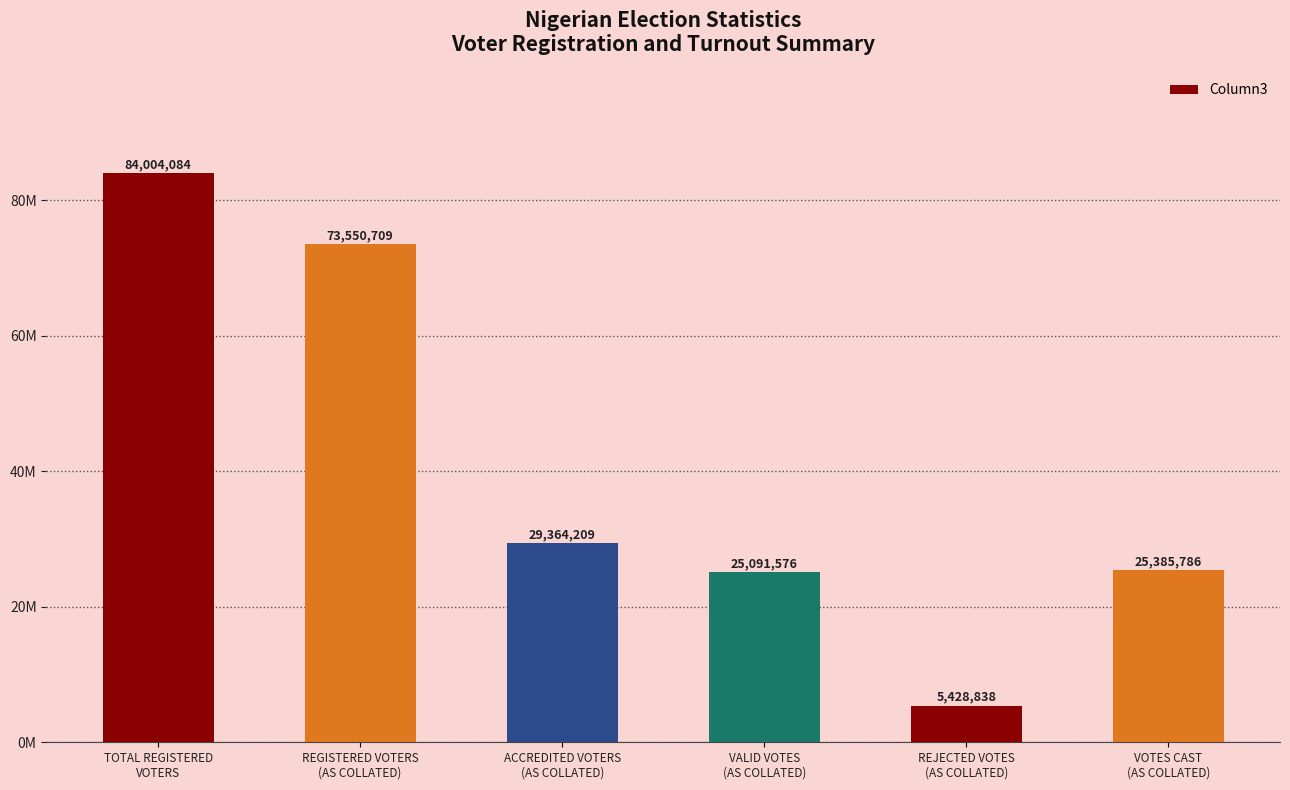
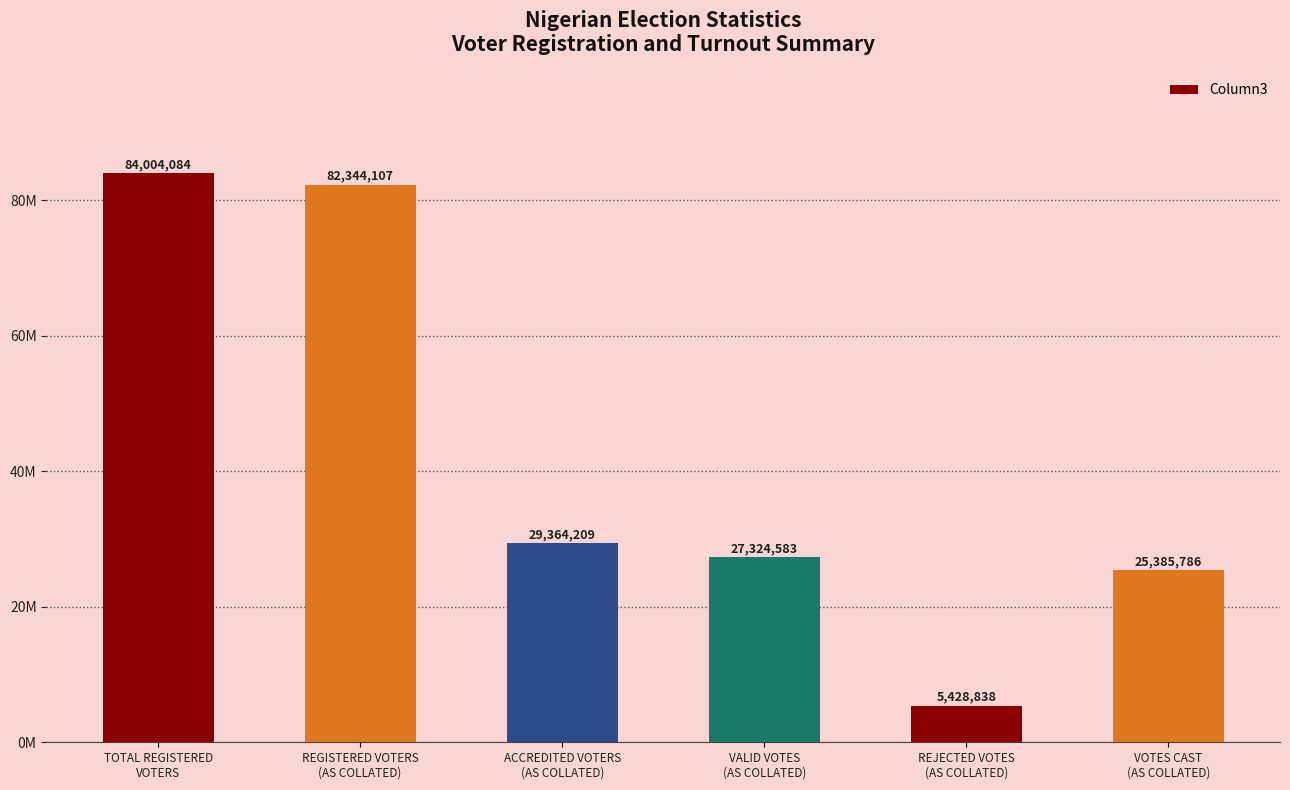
REGISTERED VOTERS (AS COLLATED): 73,550,709 -> 82,344,107
VALID VOTES (AS COLLATED): 25,091,576 -> 27,324,583
